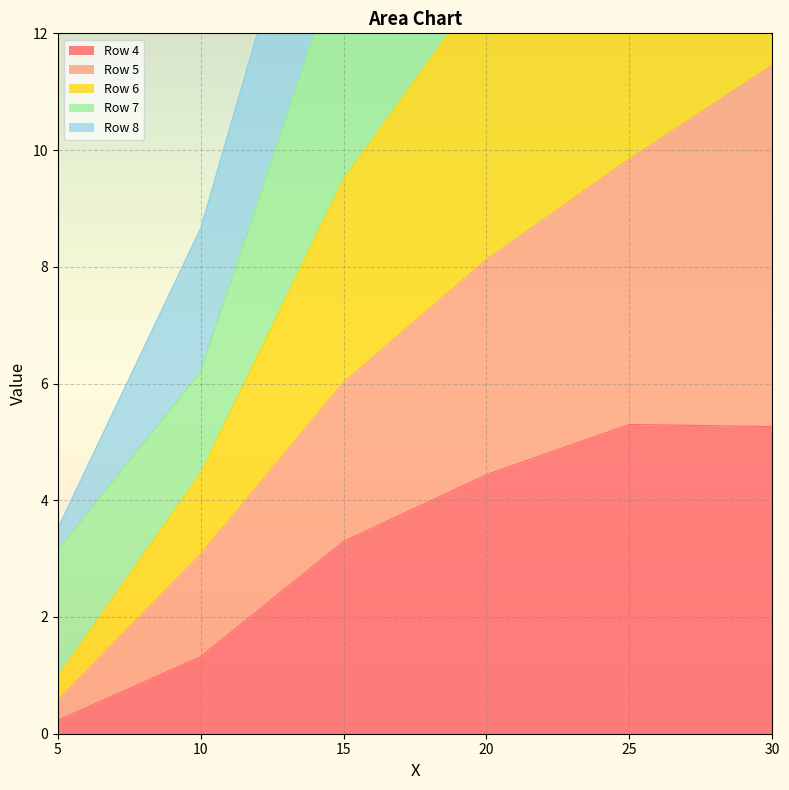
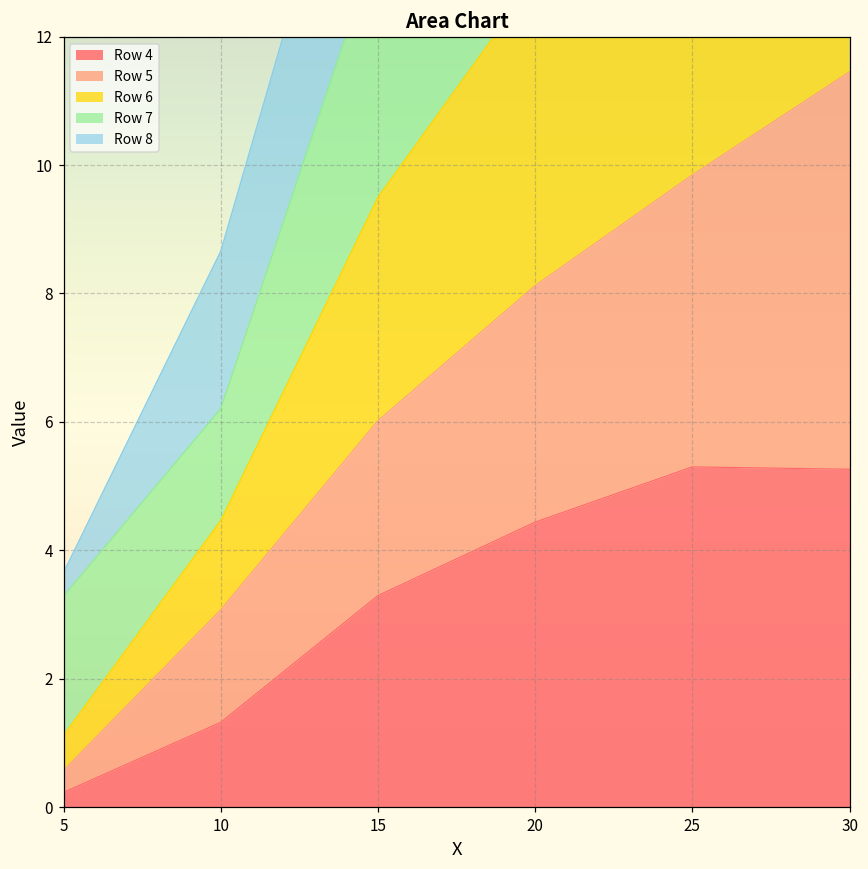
Row 6, 5: 0.4 -> 0.5
